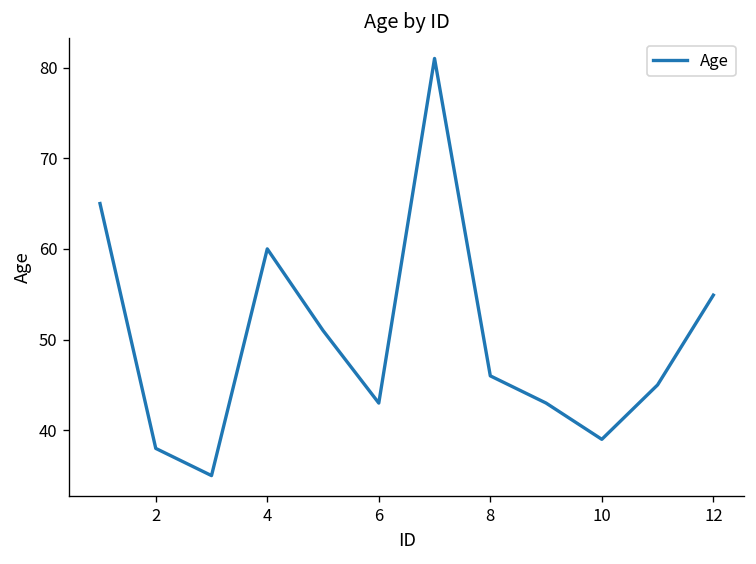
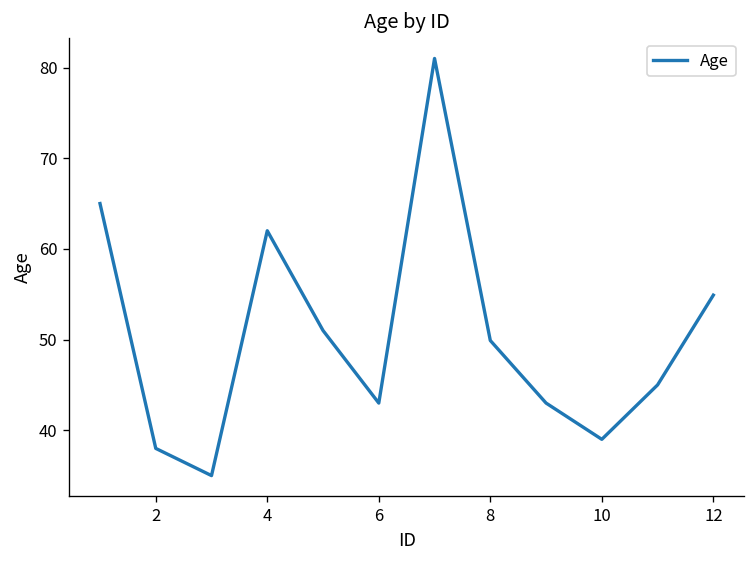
4: 60 -> 62
8: 46 -> 50
